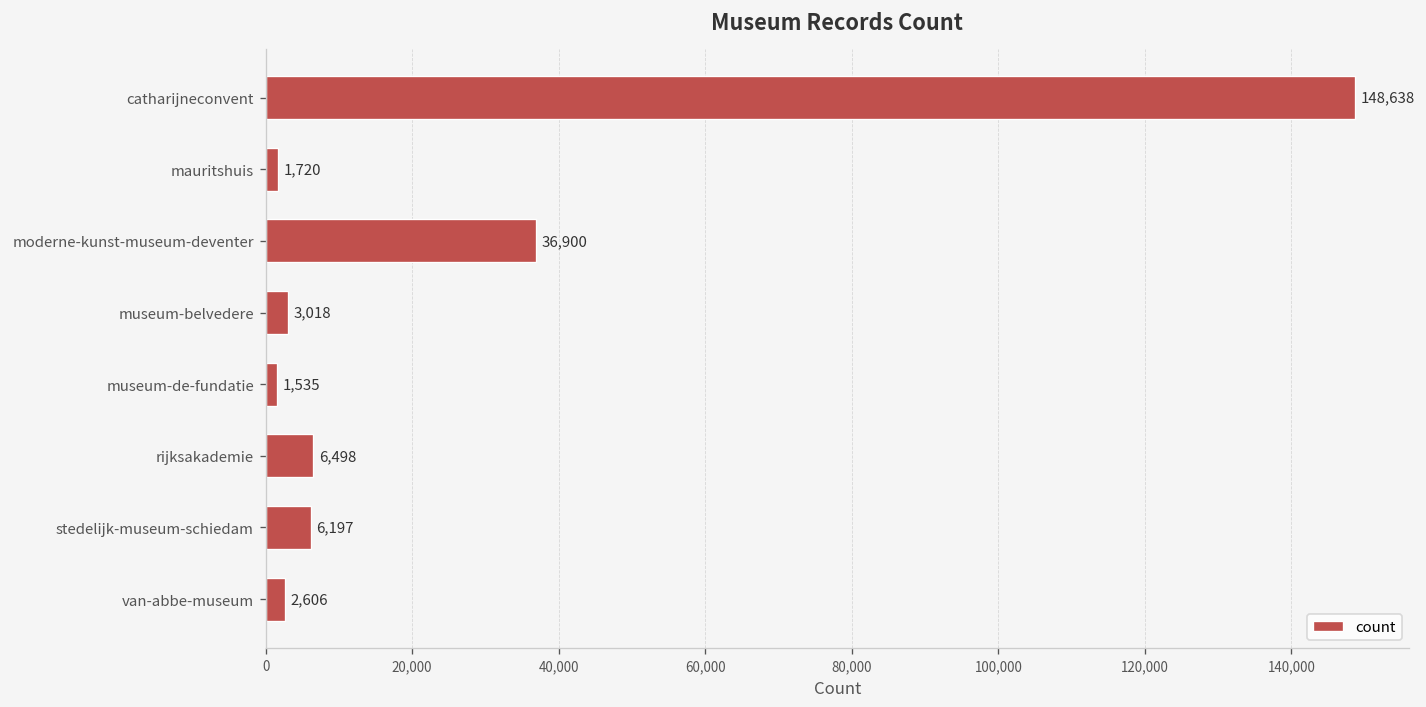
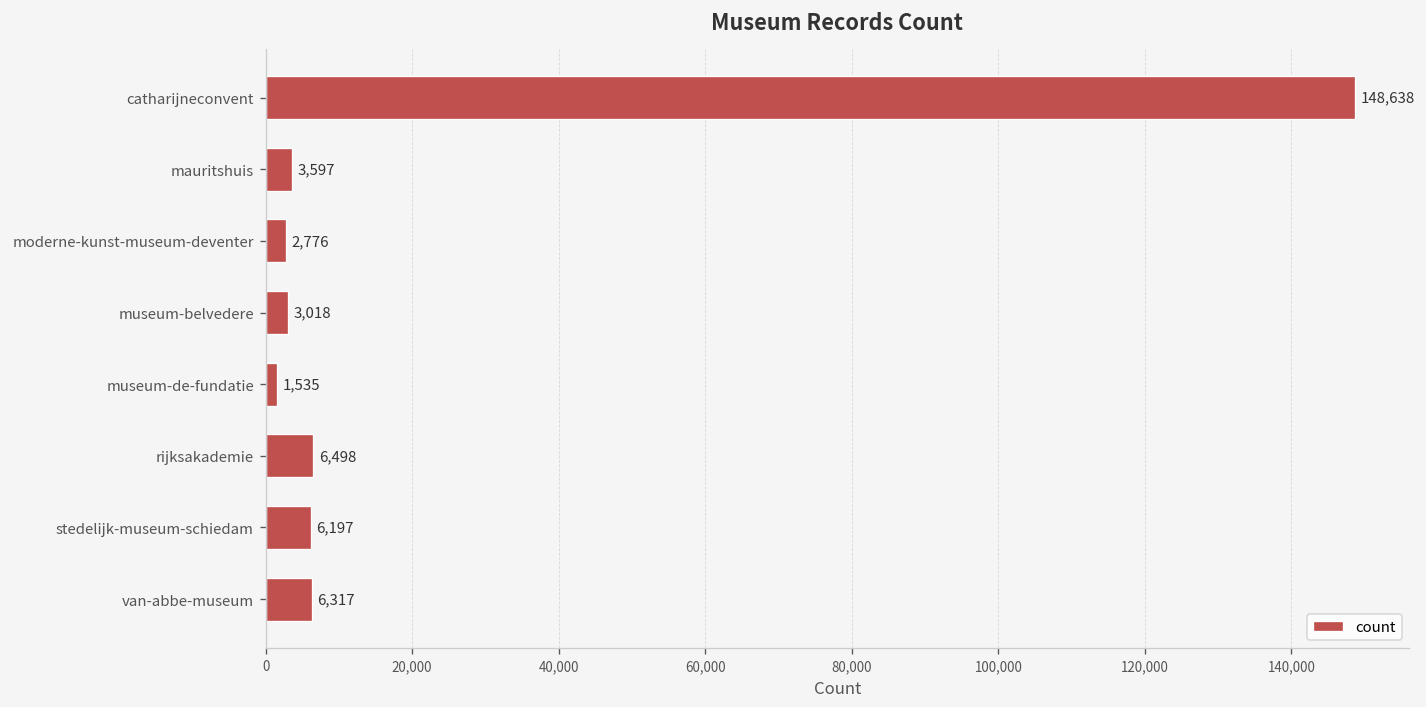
mauritshuis: 1,720 -> 3,597
moderne-kunst-museum-deventer: 36,900 -> 2,776
van-abbe-museum: 2,606 -> 6,317
